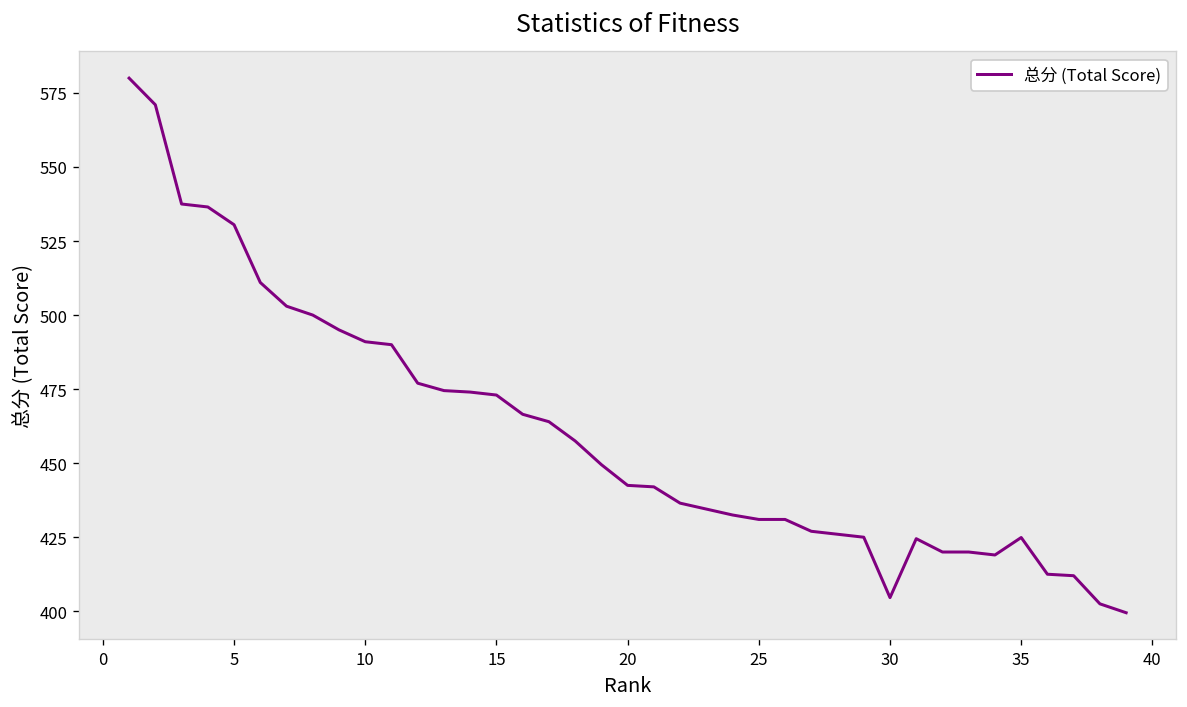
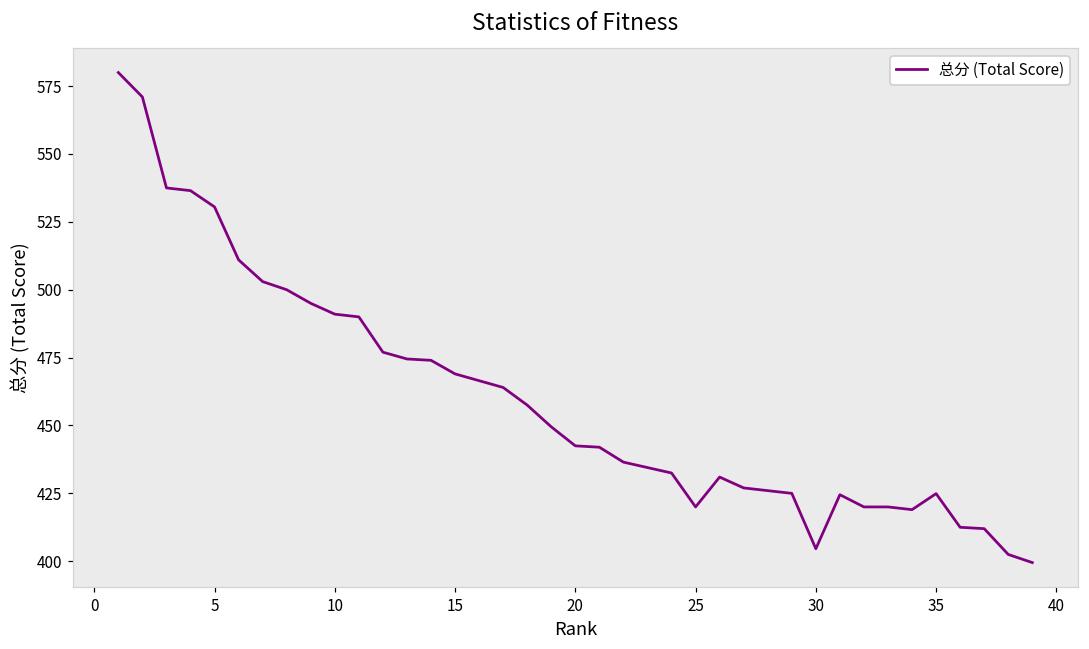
15: 473 -> 469
25: 431 -> 420
